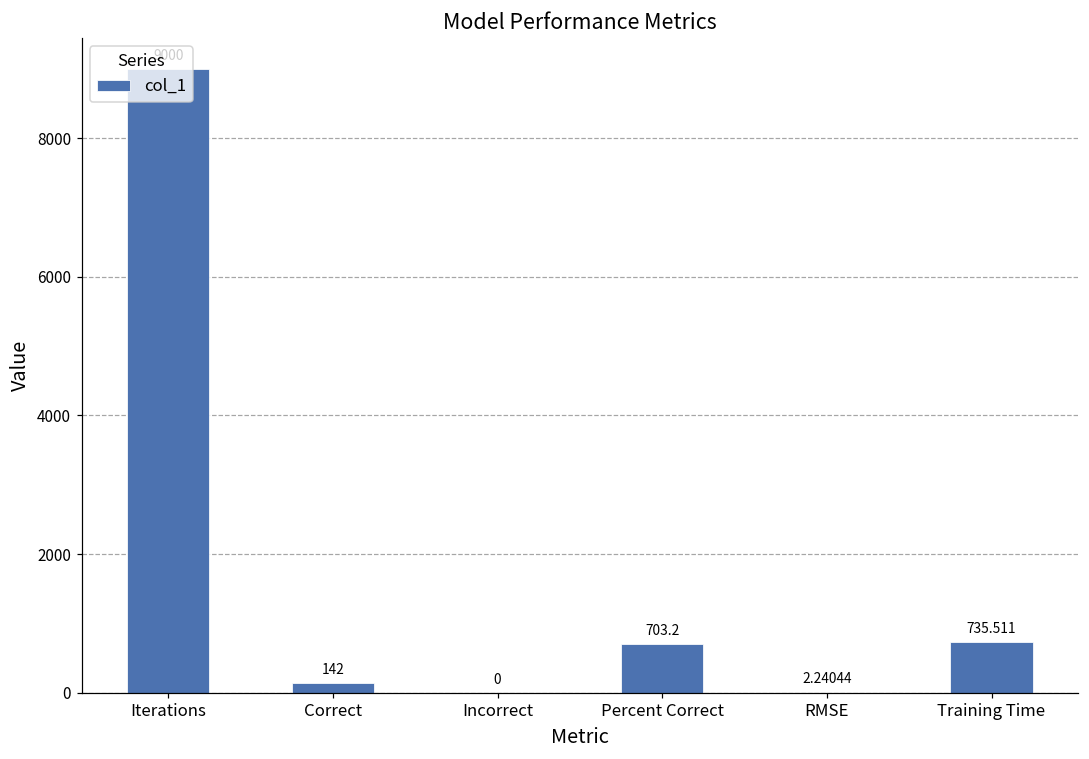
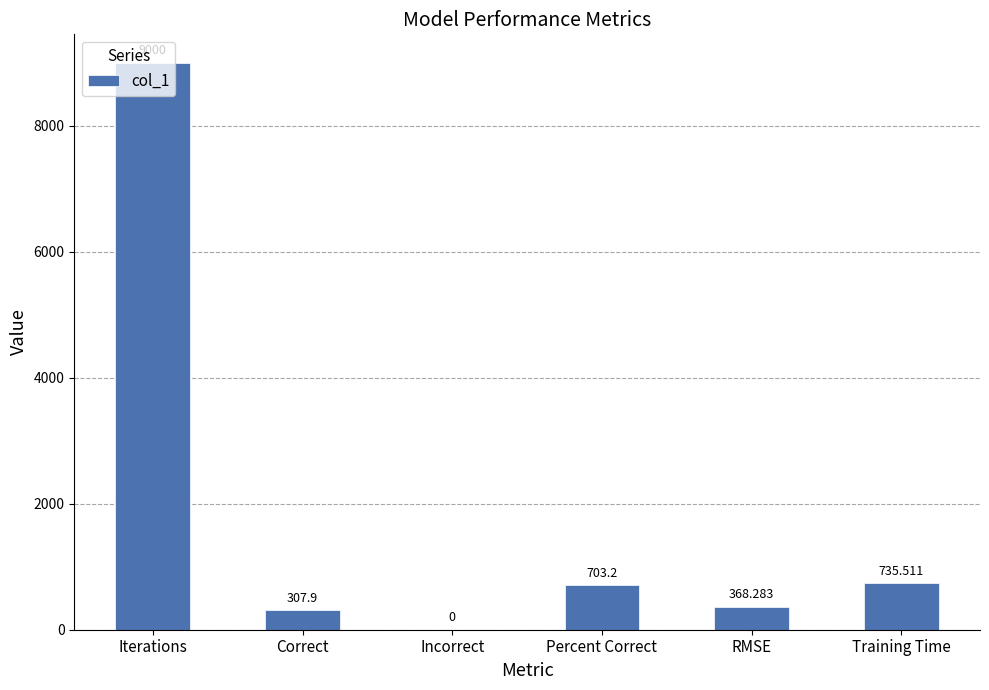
Correct: 142 -> 307.9
RMSE: 2.24044 -> 368.283
